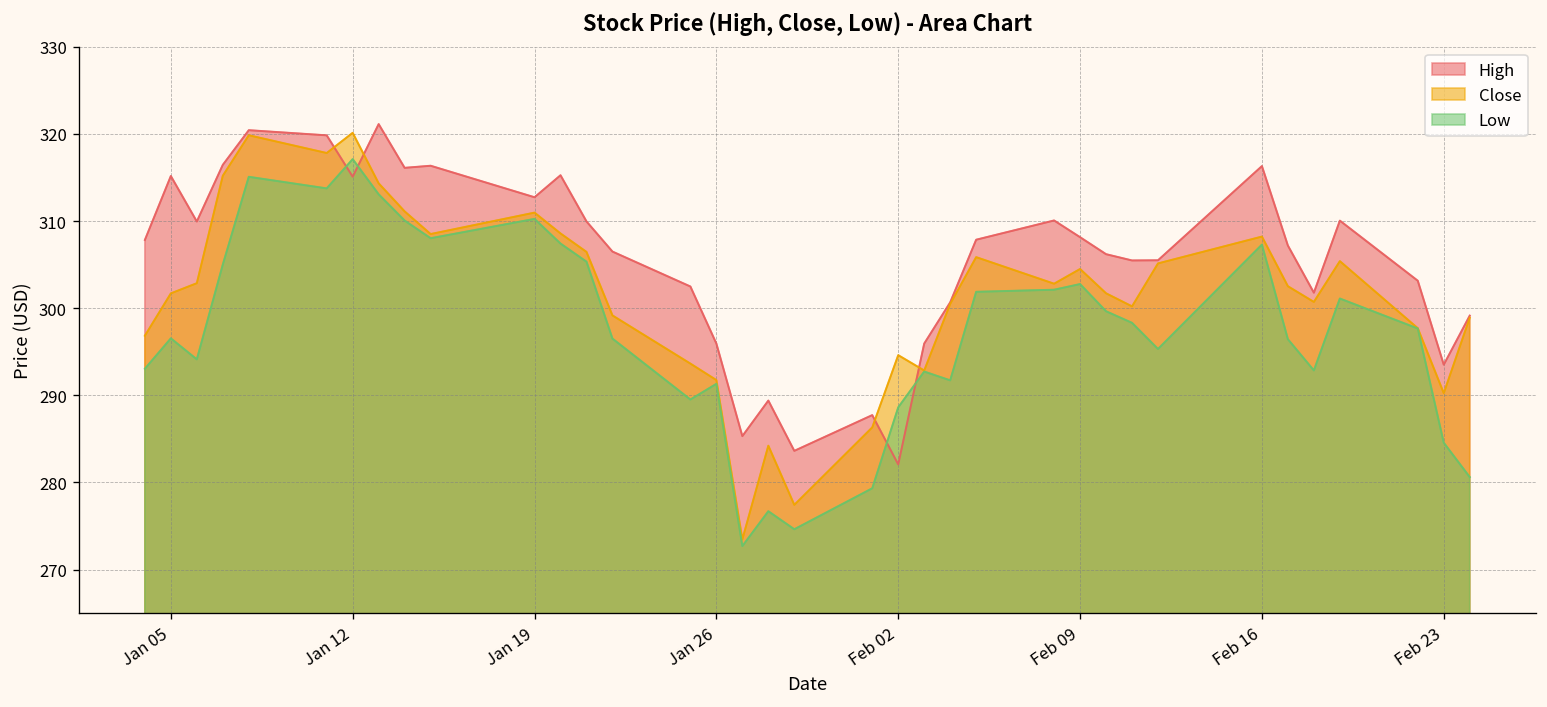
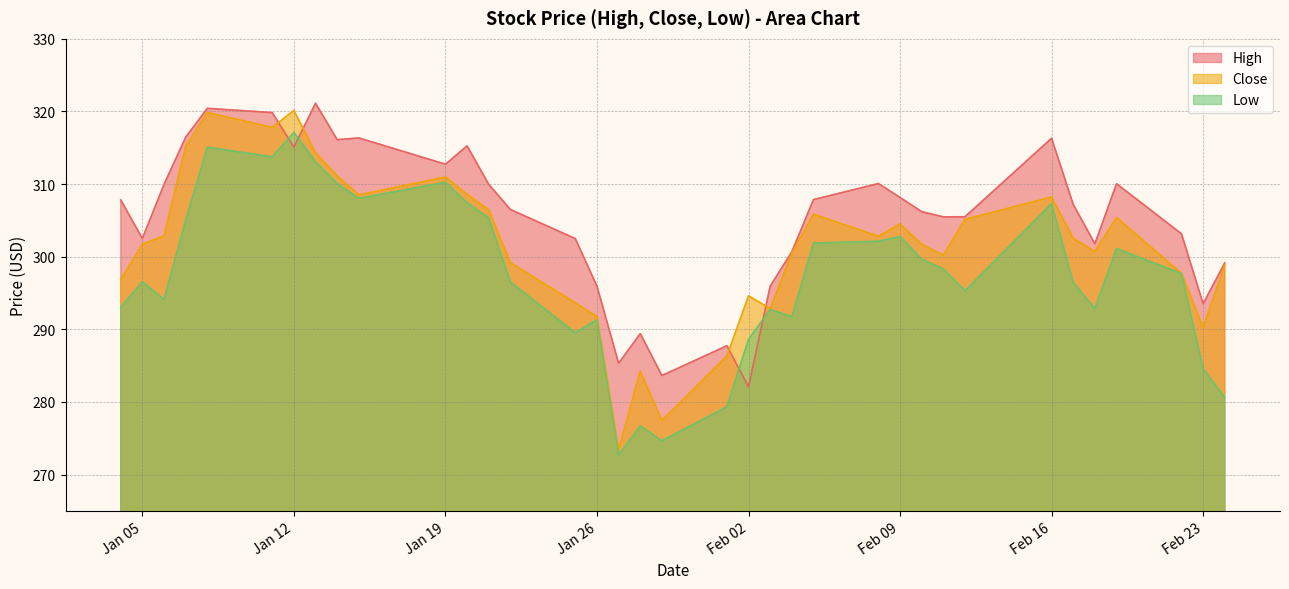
High, Jan 05: 315 -> 303
